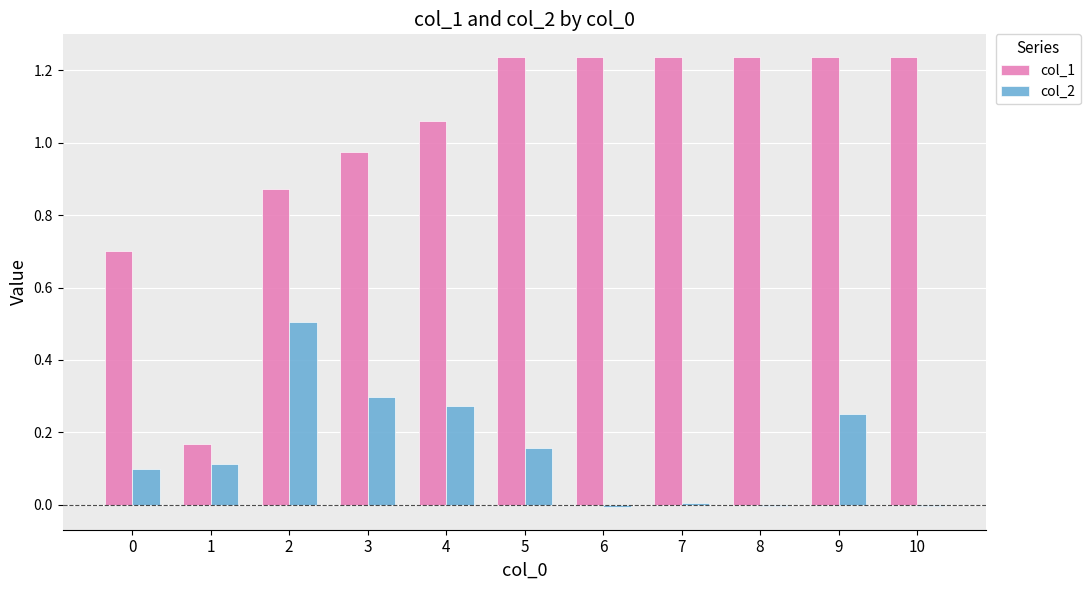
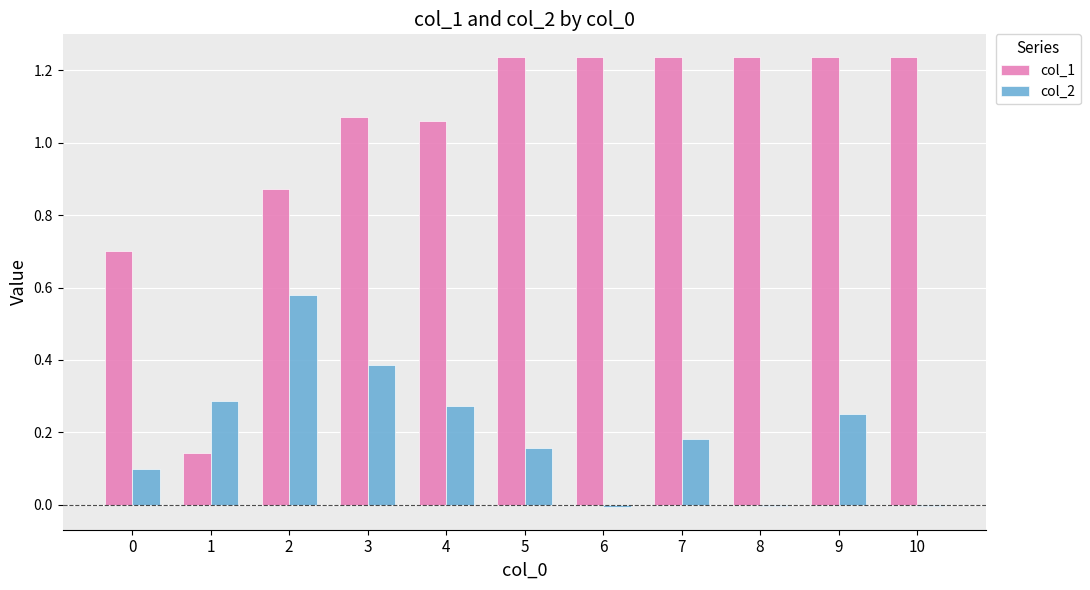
col_1, 1: 0.17 -> 0.14
col_2, 1: 0.11 -> 0.29
col_2, 2: 0.51 -> 0.58
col_1, 3: 0.98 -> 1.07
col_2, 3: 0.30 -> 0.39
col_2, 7: 0.00 -> 0.18
